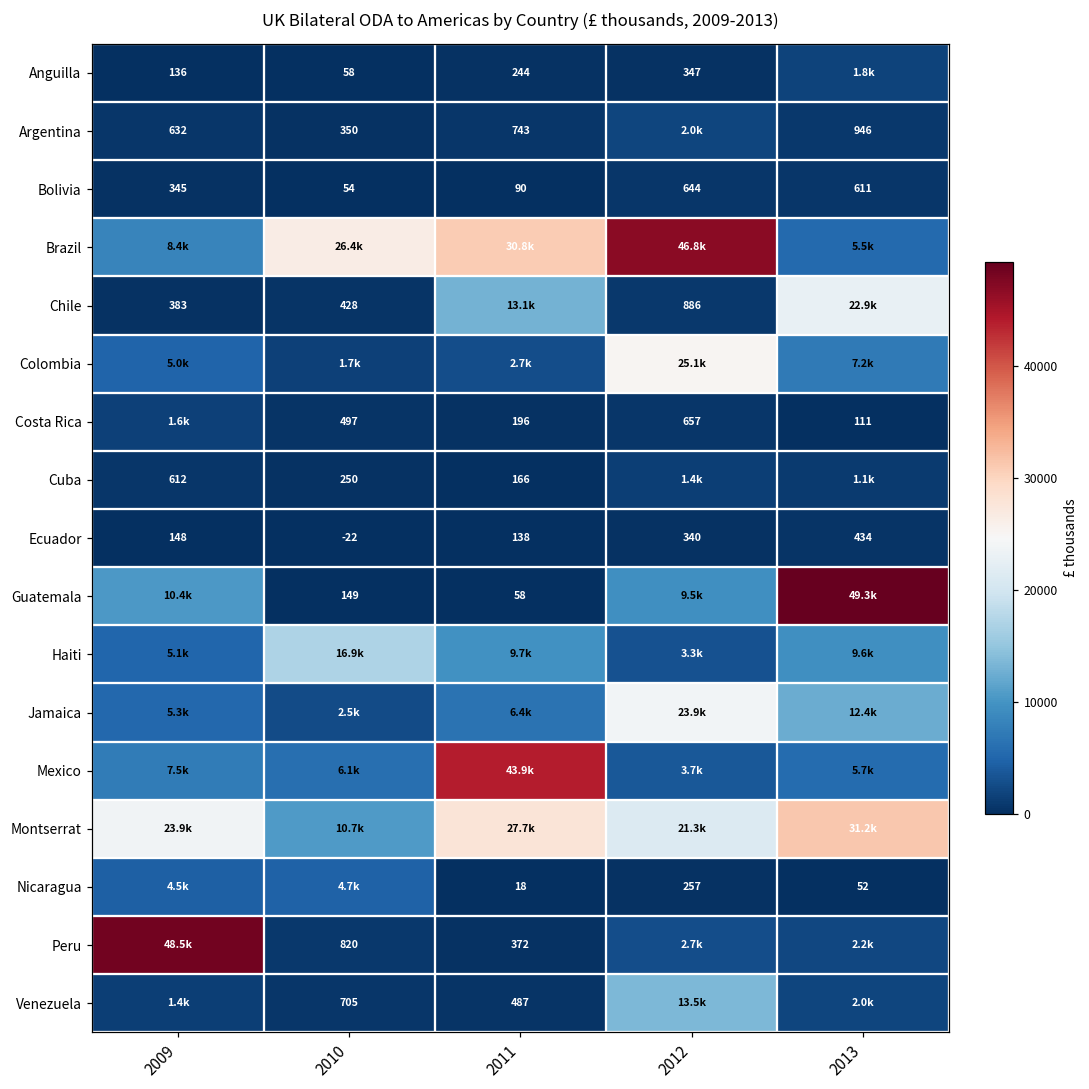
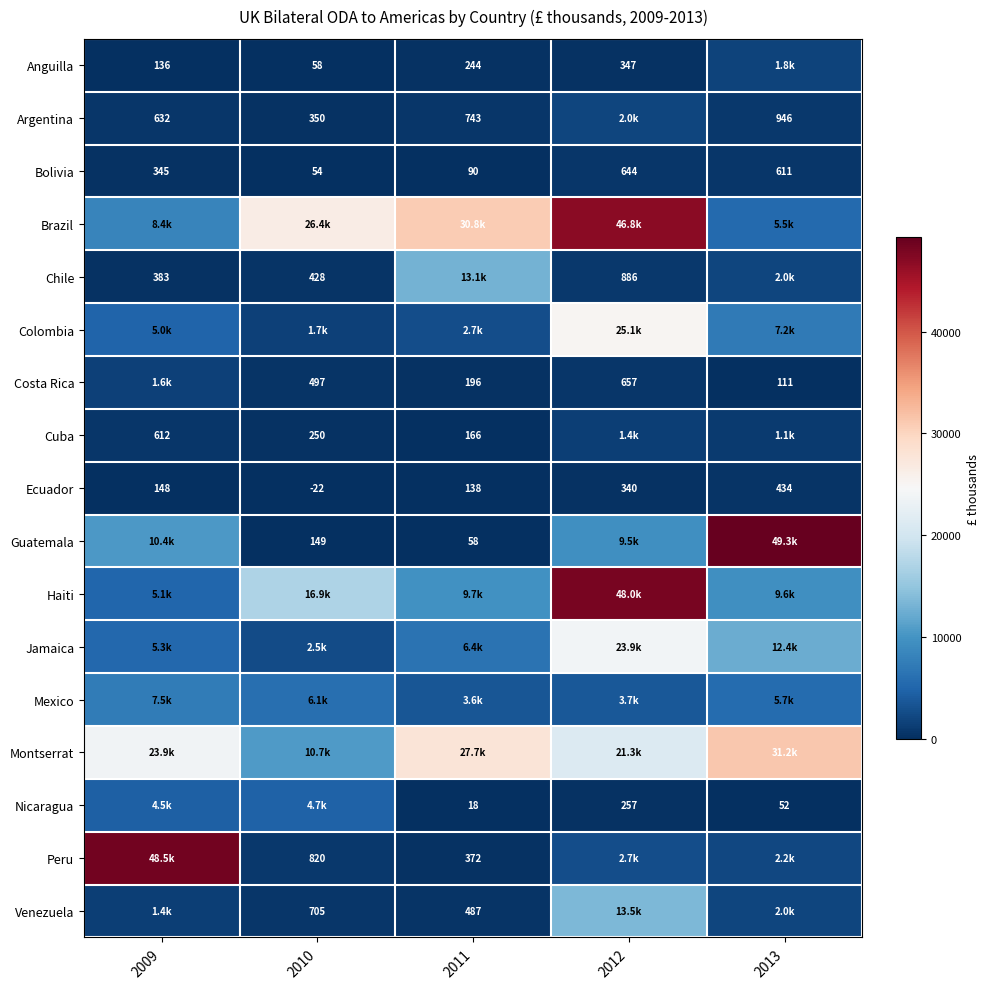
Chile, 2013: 22.9k -> 2.0k
Haiti, 2012: 3.3k -> 48.0k
Mexico, 2011: 43.9k -> 3.6k
